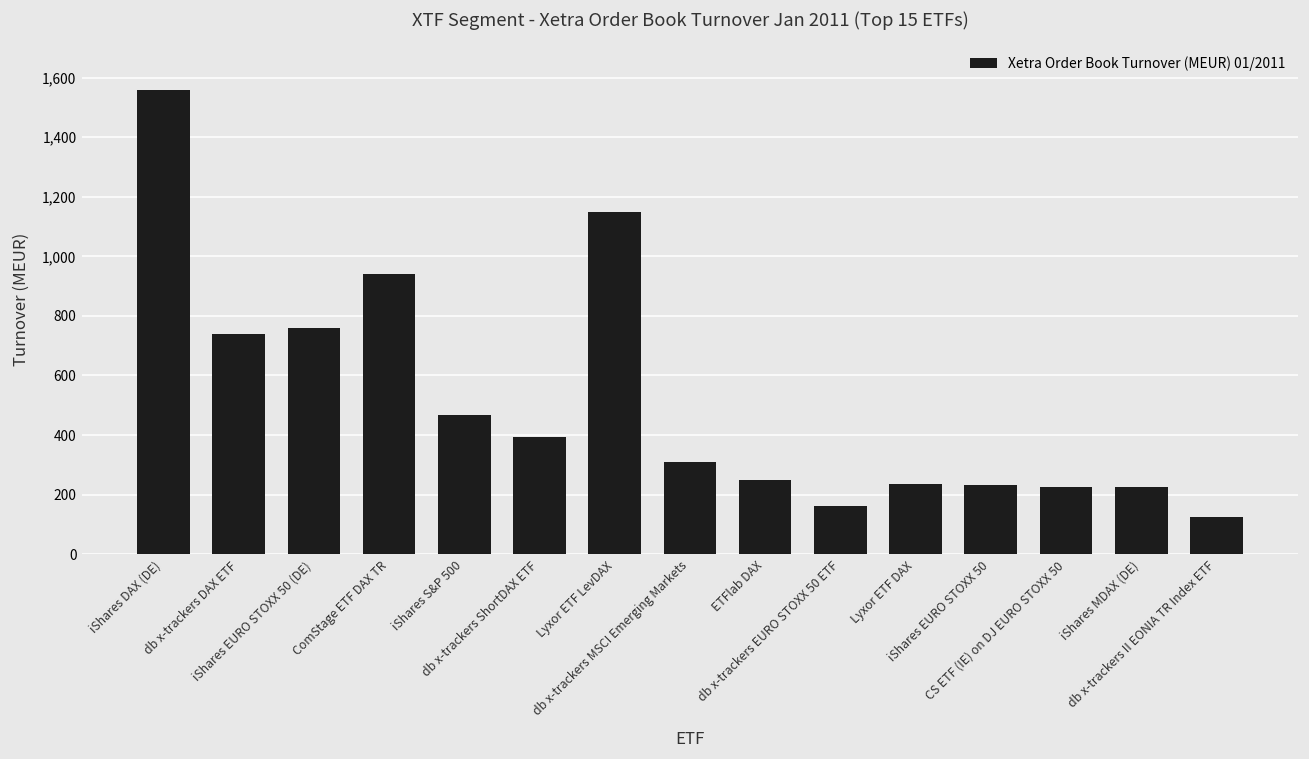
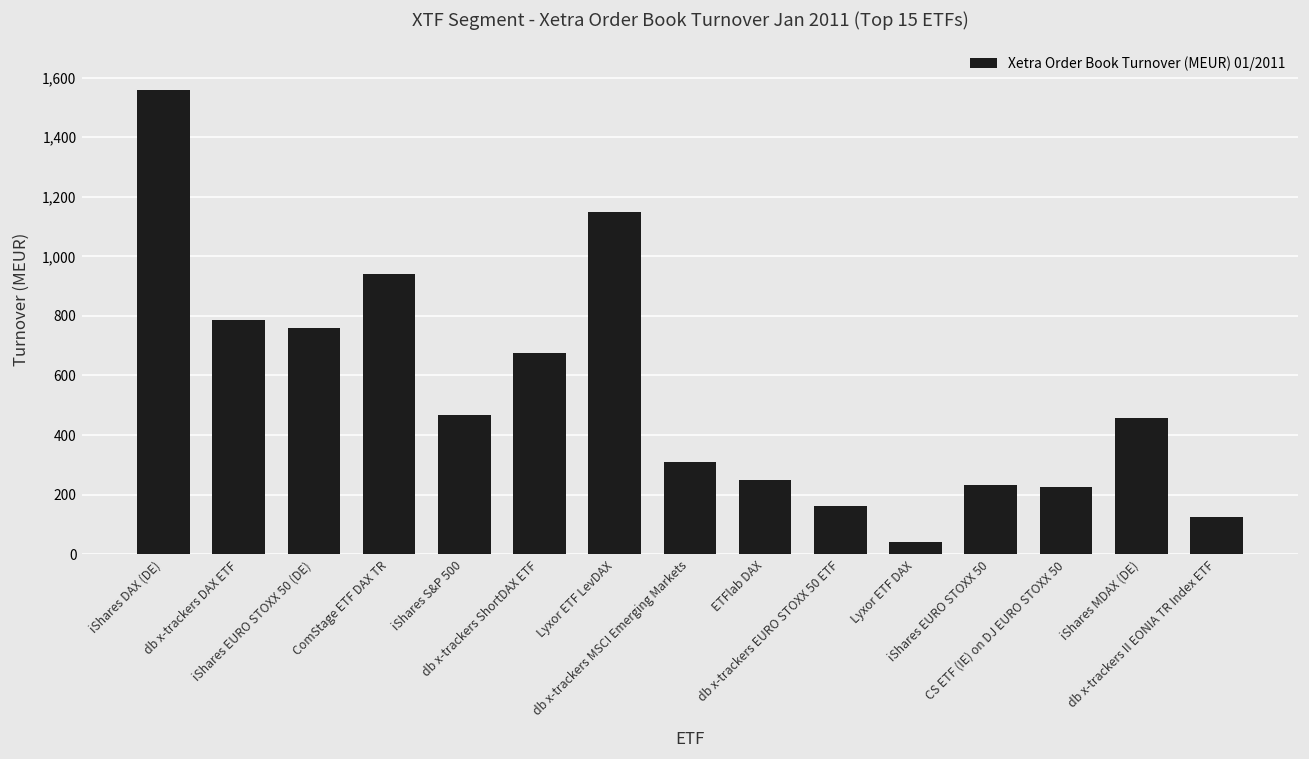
db x-trackers DAX ETF: 740 -> 790
db x-trackers ShortDAX ETF: 390 -> 670
Lyxor ETF DAX: 240 -> 40
iShares MDAX (DE): 220 -> 460
